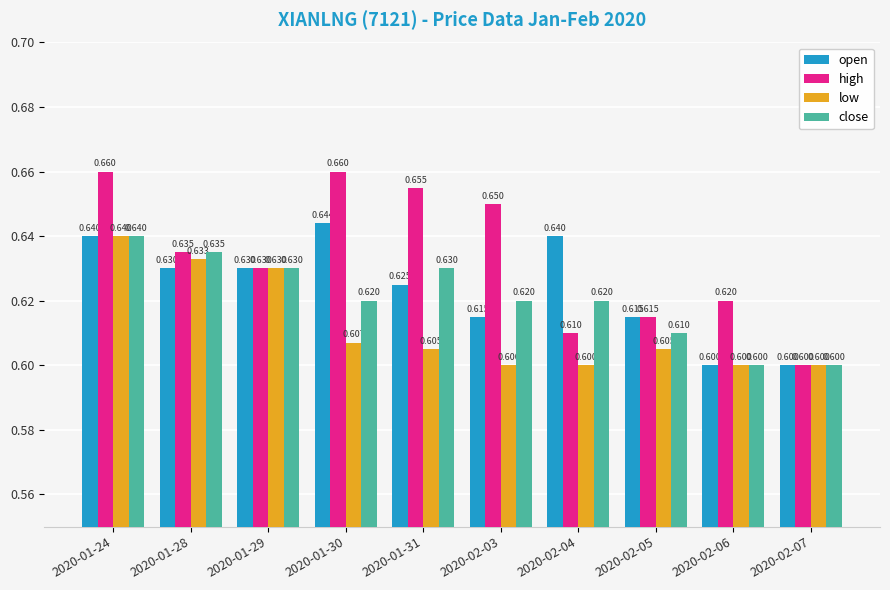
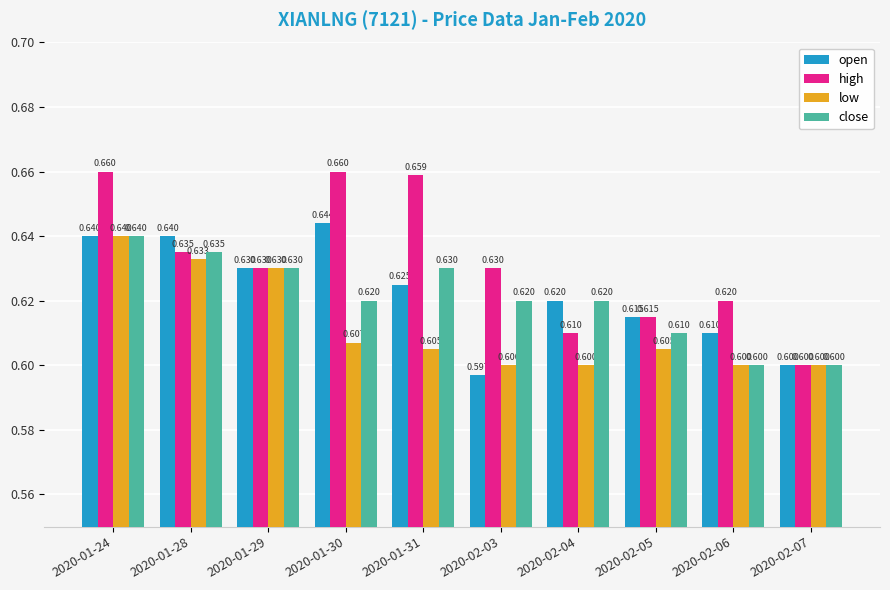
open, 2020-01-28: 0.630 -> 0.640
high, 2020-01-31: 0.655 -> 0.659
open, 2020-02-03: 0.615 -> 0.597
high, 2020-02-03: 0.650 -> 0.630
open, 2020-02-04: 0.640 -> 0.620
open, 2020-02-06: 0.600 -> 0.610
